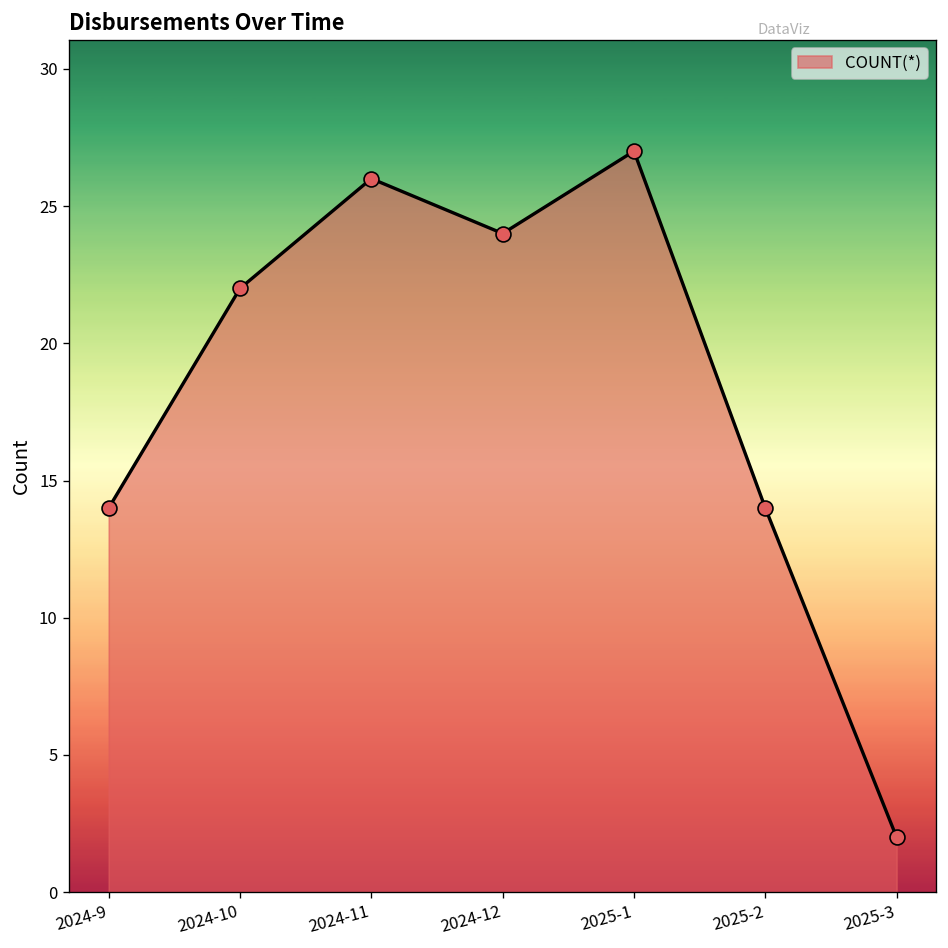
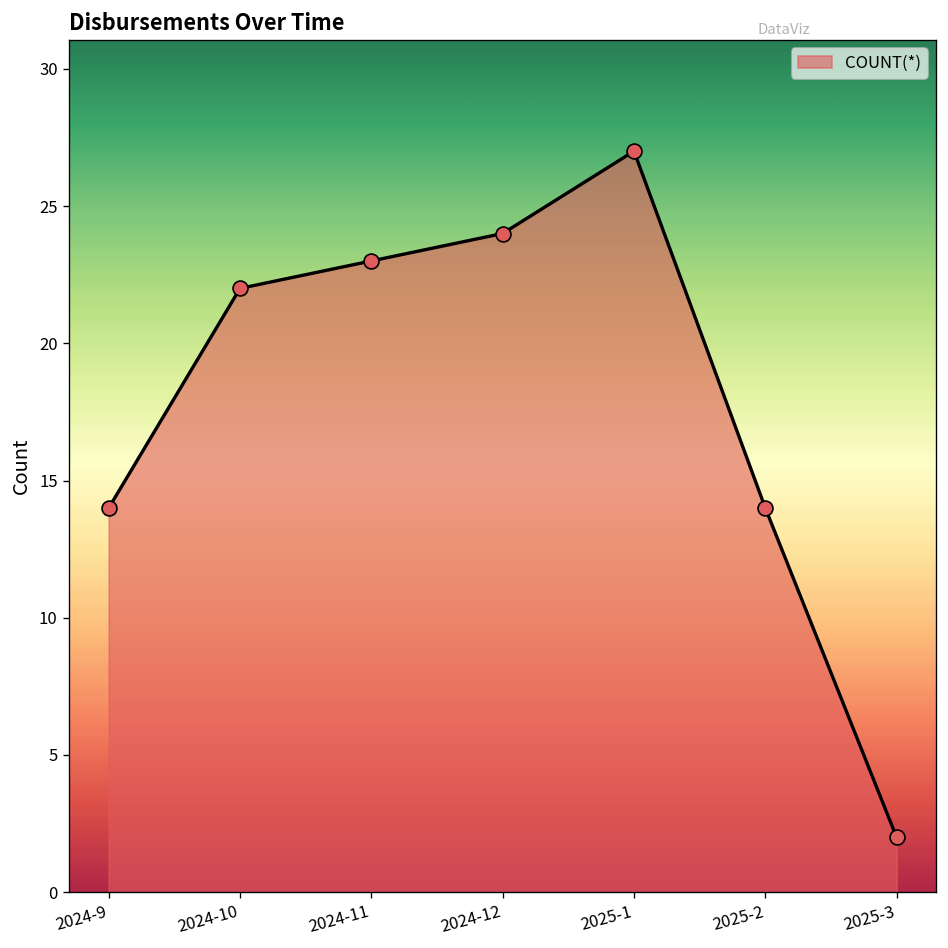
2024-11: 26 -> 23
